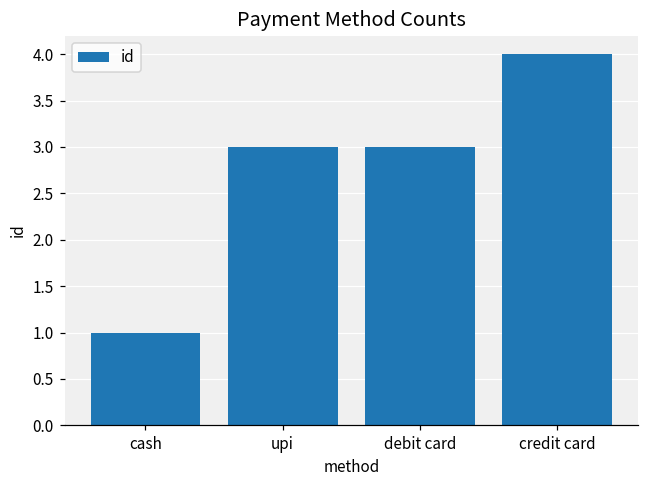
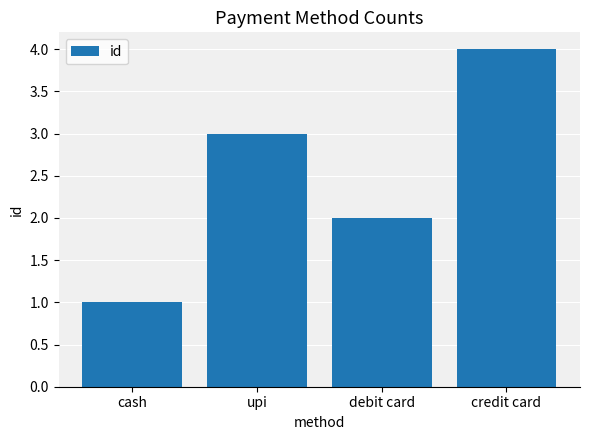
debit card: 3 -> 2
